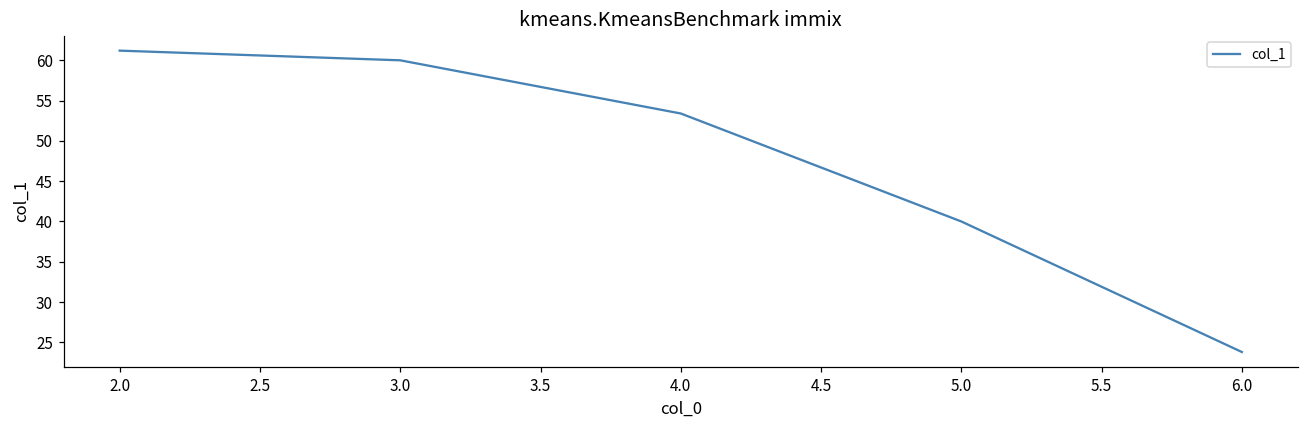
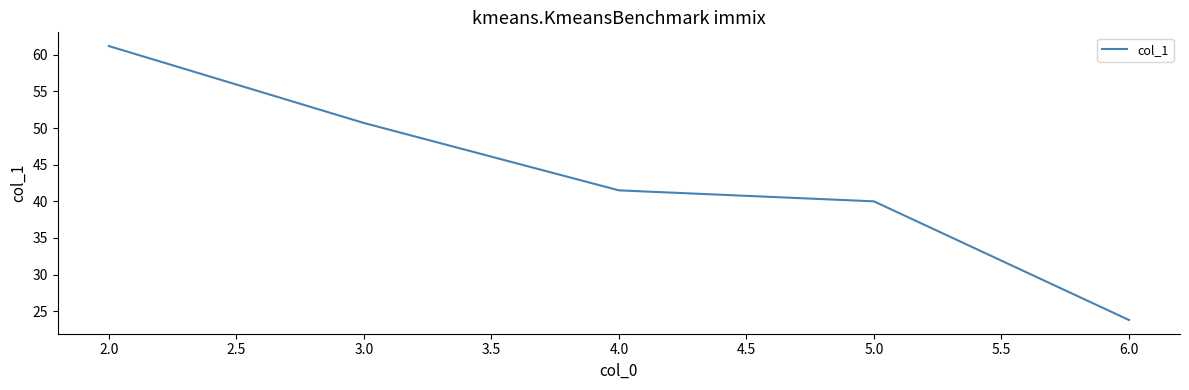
3.0: 60 -> 51
4.0: 53 -> 42
